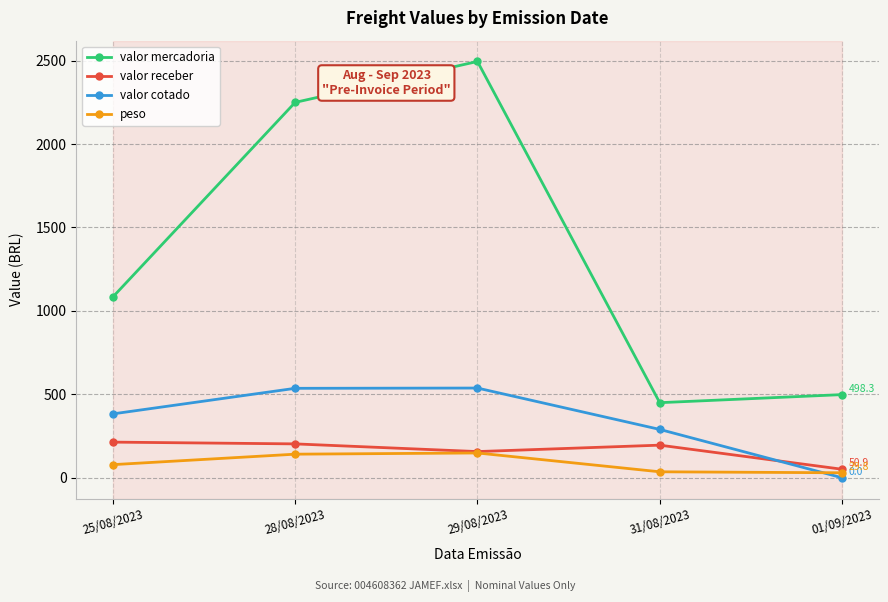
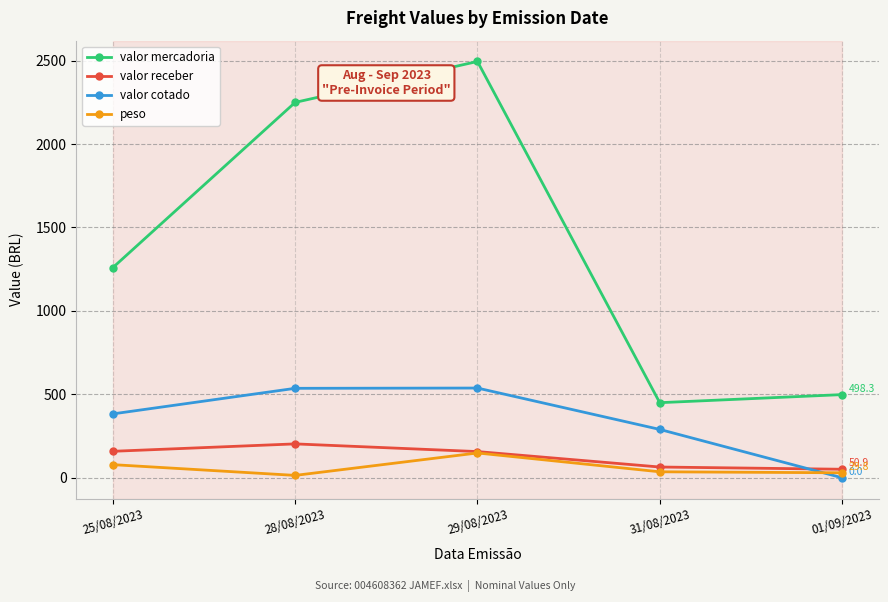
valor mercadoria, 25/08/2023: 1080 -> 1260
valor receber, 25/08/2023: 210 -> 160
peso, 28/08/2023: 140 -> 10
valor receber, 31/08/2023: 200 -> 60
